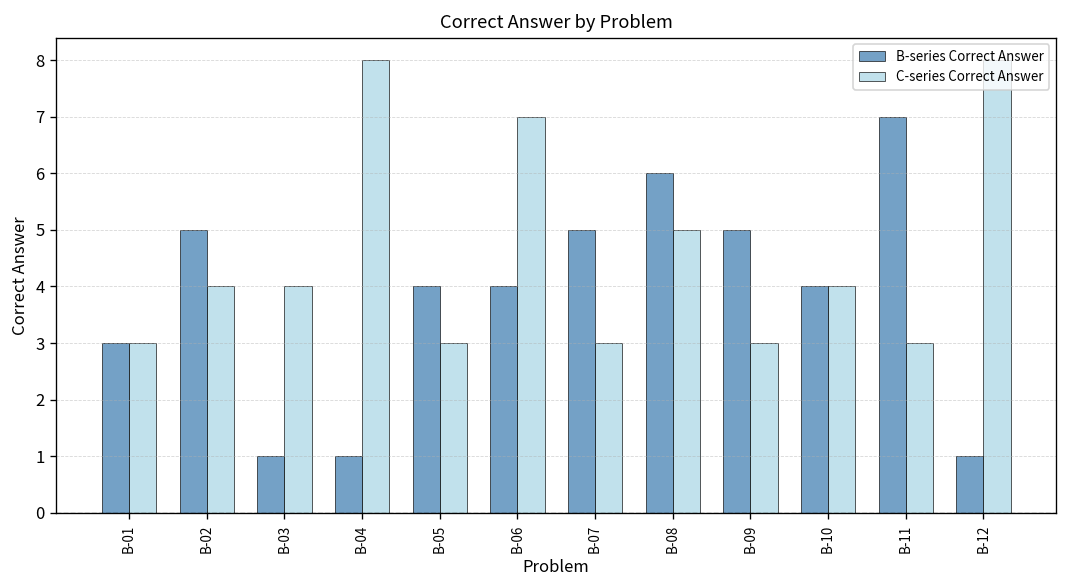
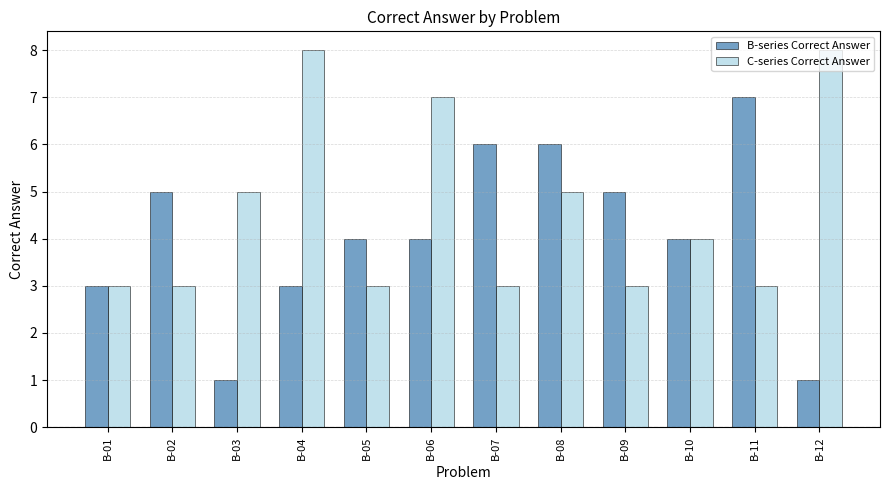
C-series Correct Answer, B-02: 4 -> 3
C-series Correct Answer, B-03: 4 -> 5
B-series Correct Answer, B-04: 1 -> 3
B-series Correct Answer, B-07: 5 -> 6
